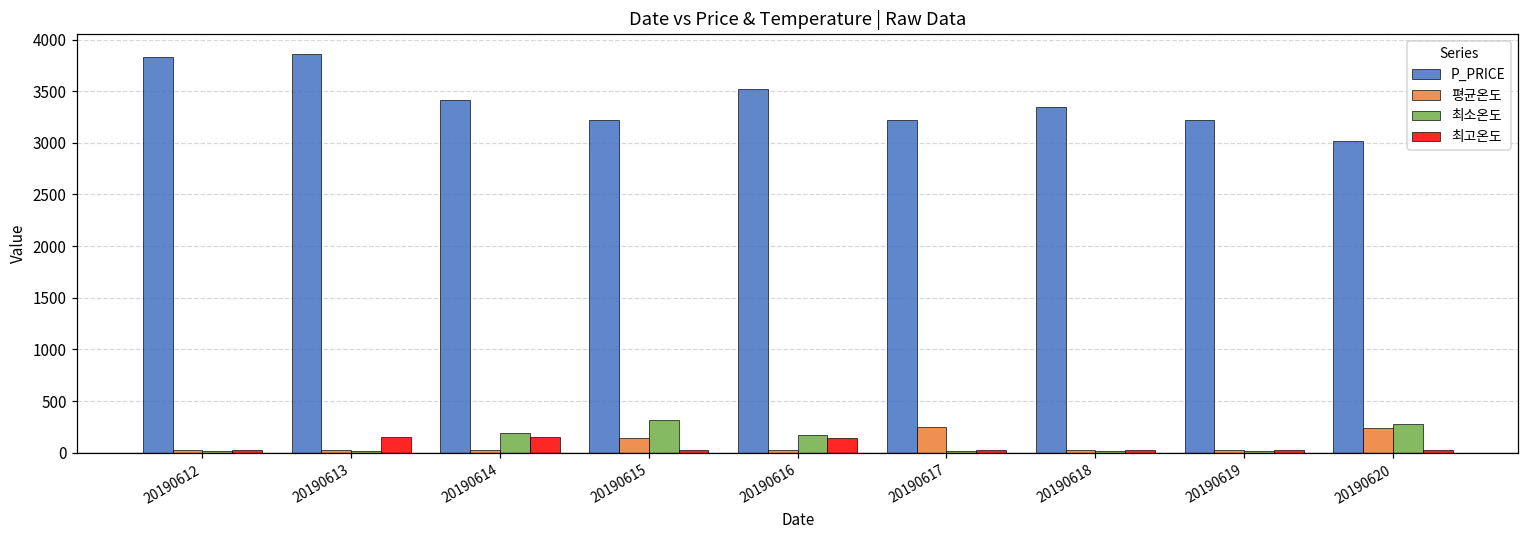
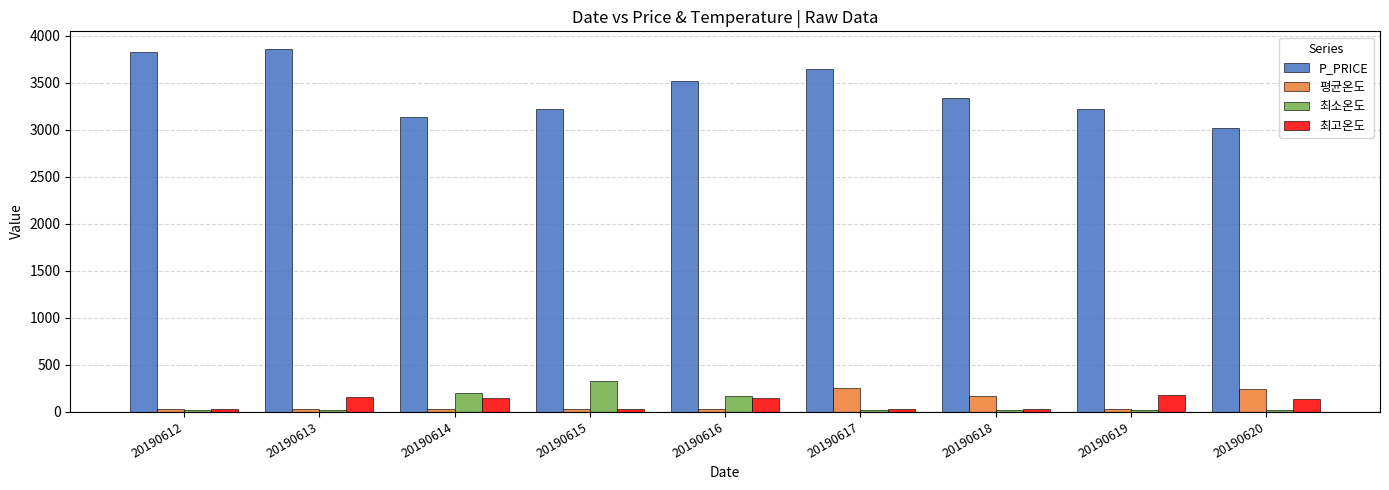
P_PRICE, 20190614: 3400 -> 3100
평균온도, 20190615: 100 -> 0
P_PRICE, 20190617: 3200 -> 3700
평균온도, 20190618: 0 -> 200
최고온도, 20190619: 0 -> 200
최소온도, 20190620: 300 -> 0
최고온도, 20190620: 0 -> 100
